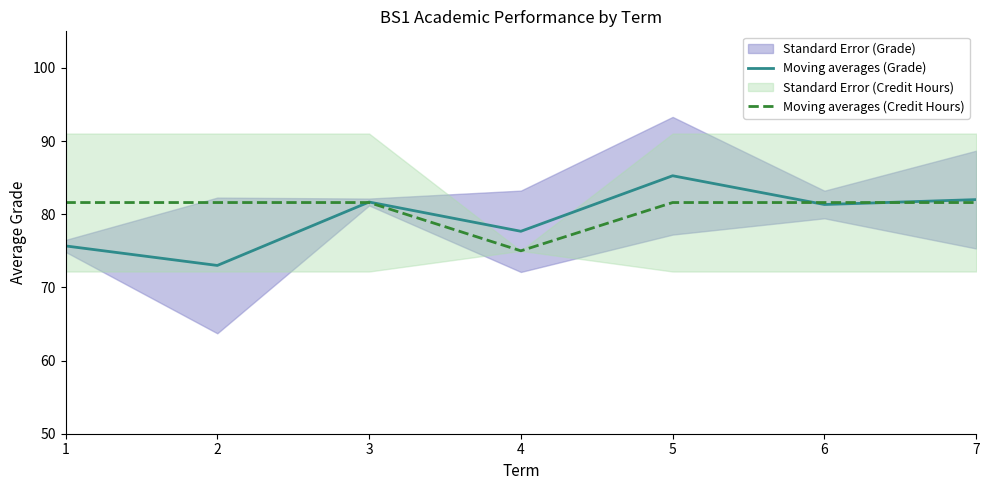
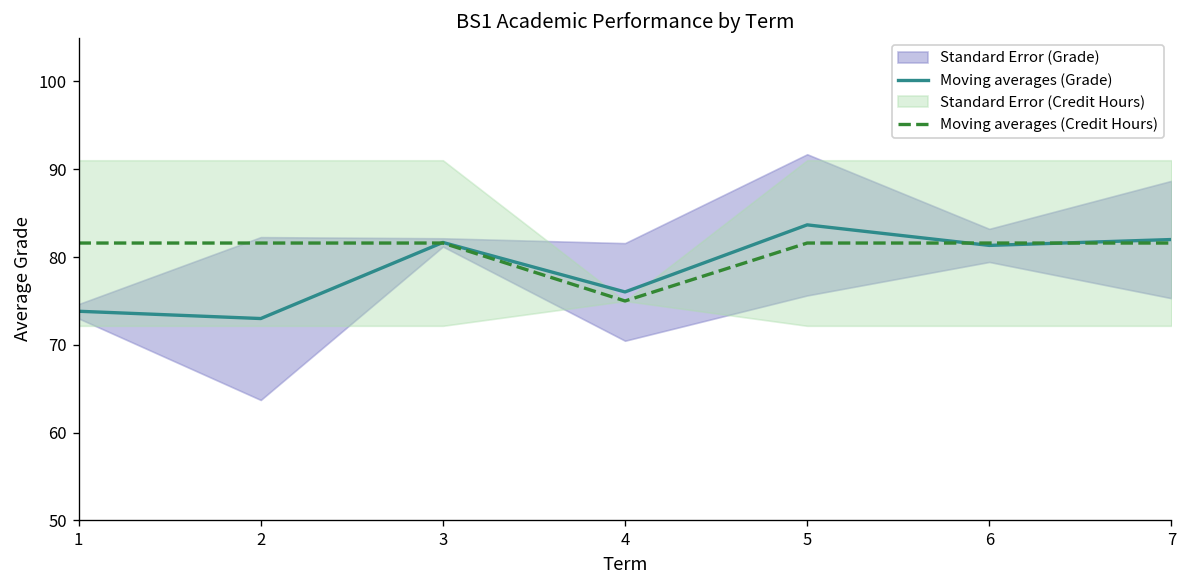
Moving averages (Grade), 1: 76 -> 74
Moving averages (Grade), 4: 78 -> 76
Moving averages (Grade), 5: 85 -> 84
